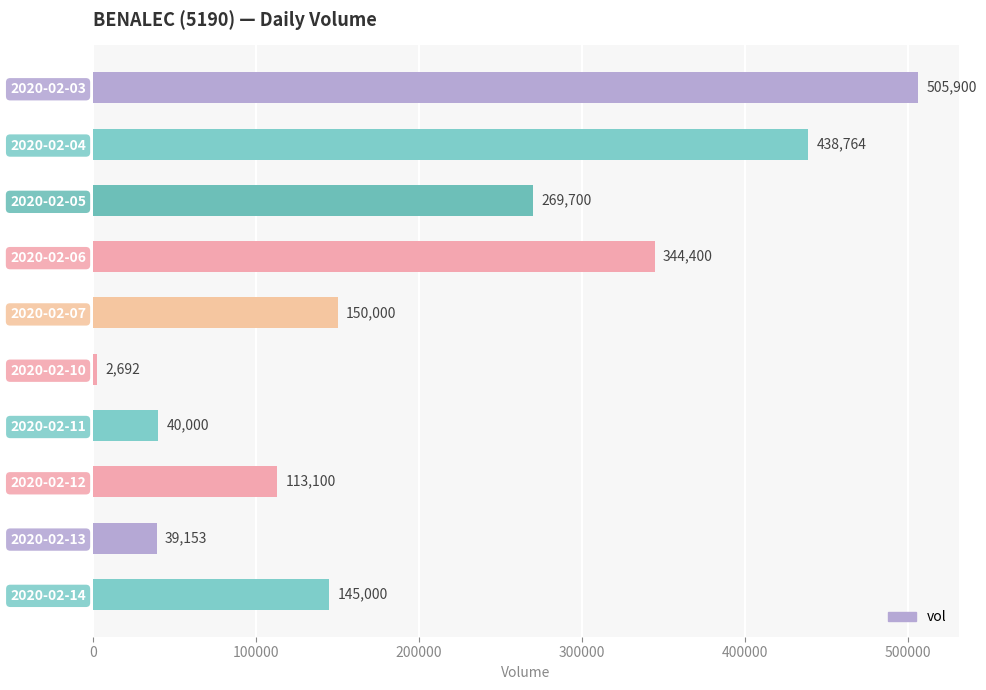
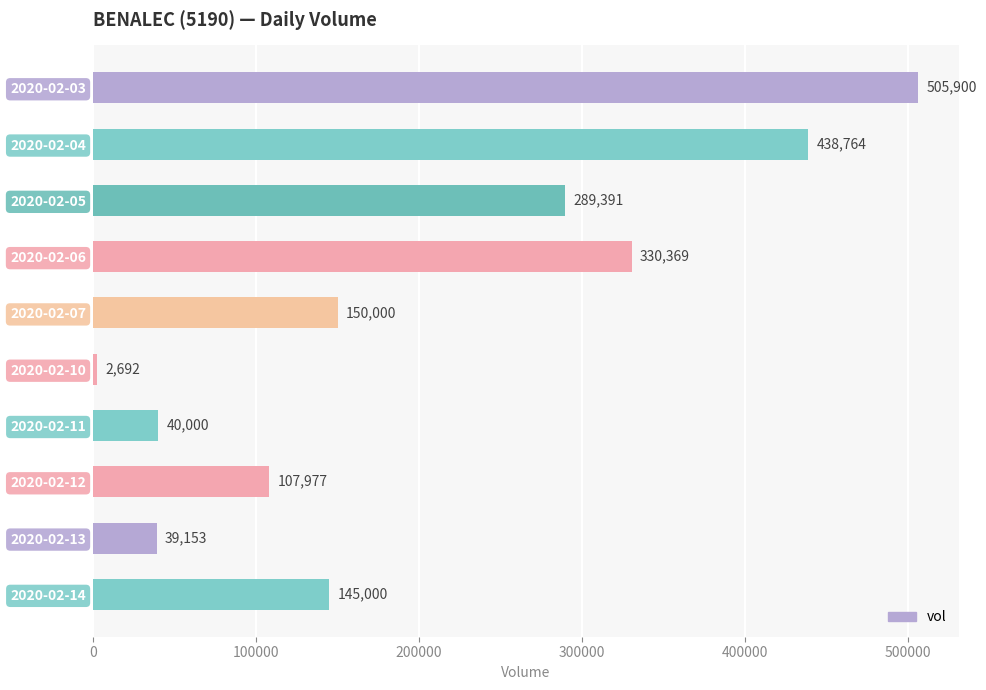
2020-02-05: 269,700 -> 289,391
2020-02-06: 344,400 -> 330,369
2020-02-12: 113,100 -> 107,977
